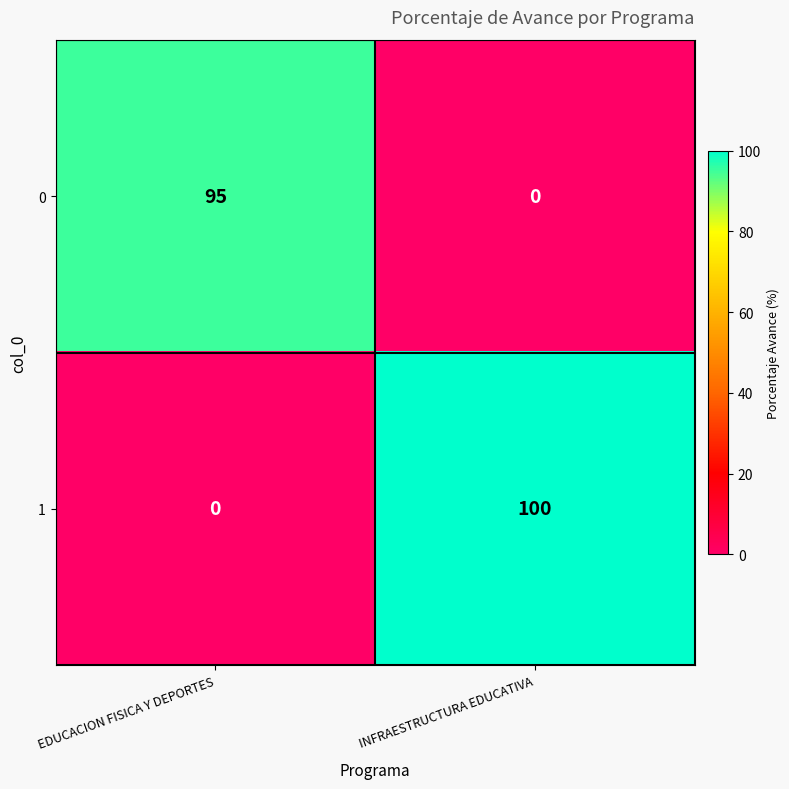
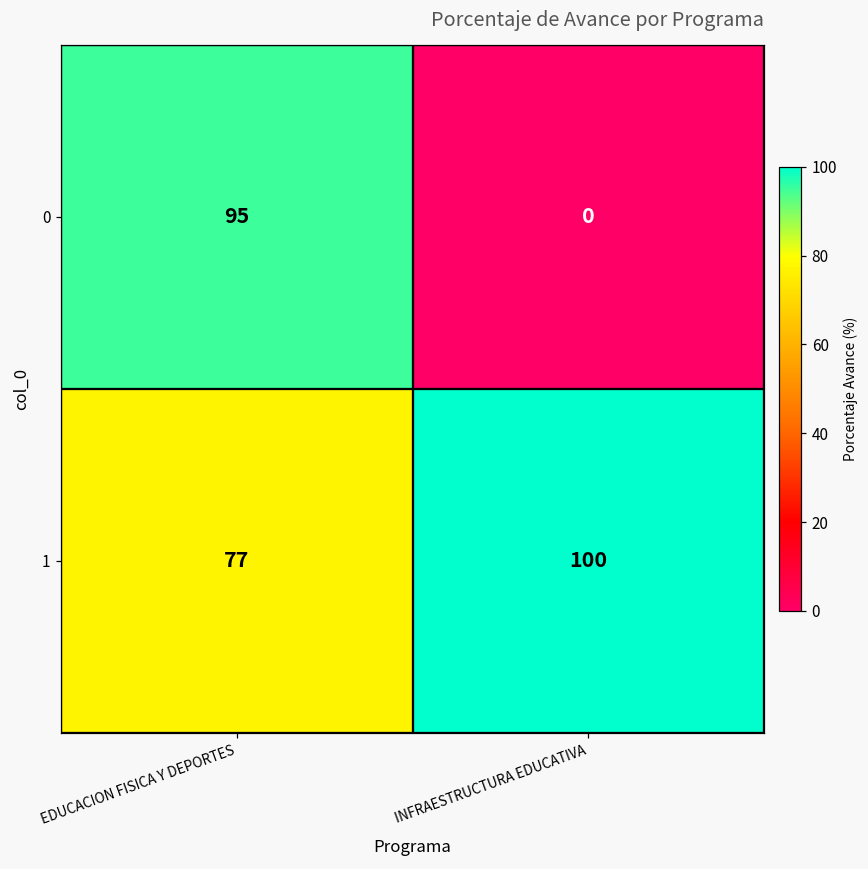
1, EDUCACION FISICA Y DEPORTES: 0 -> 77
